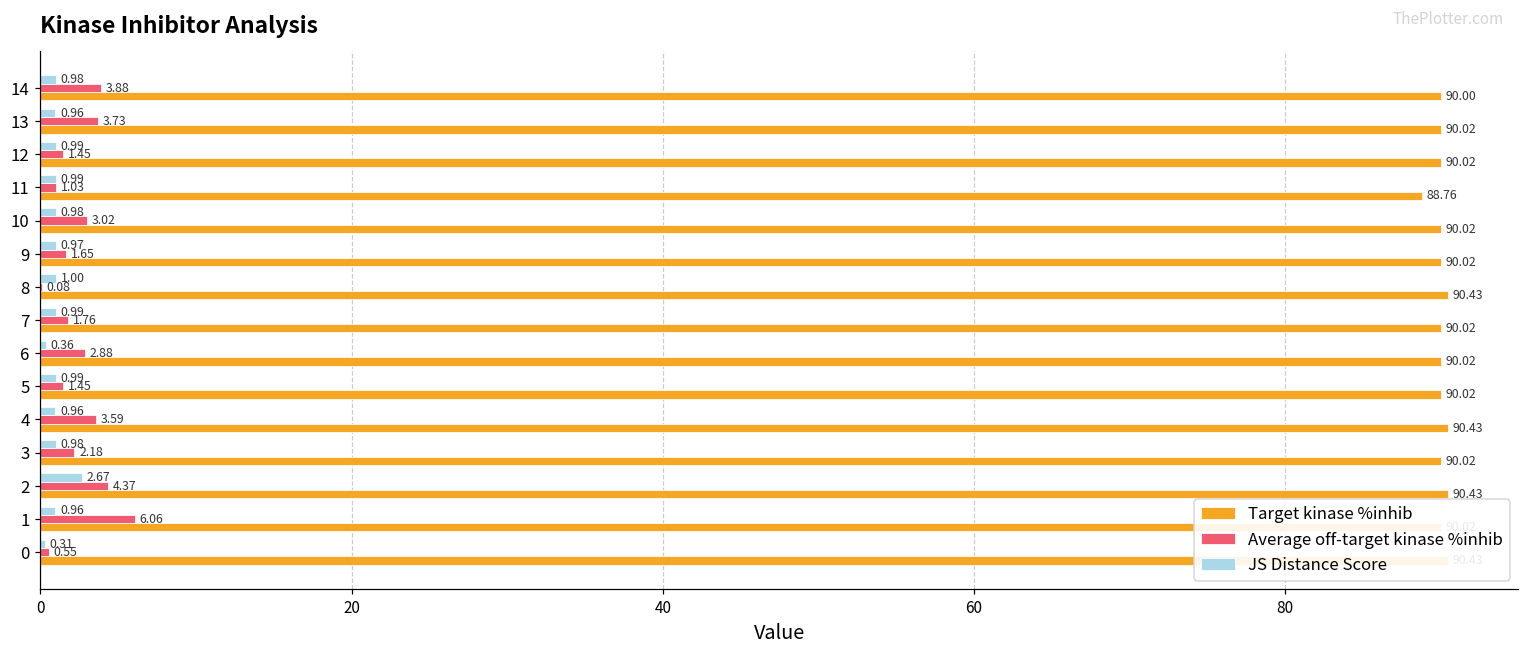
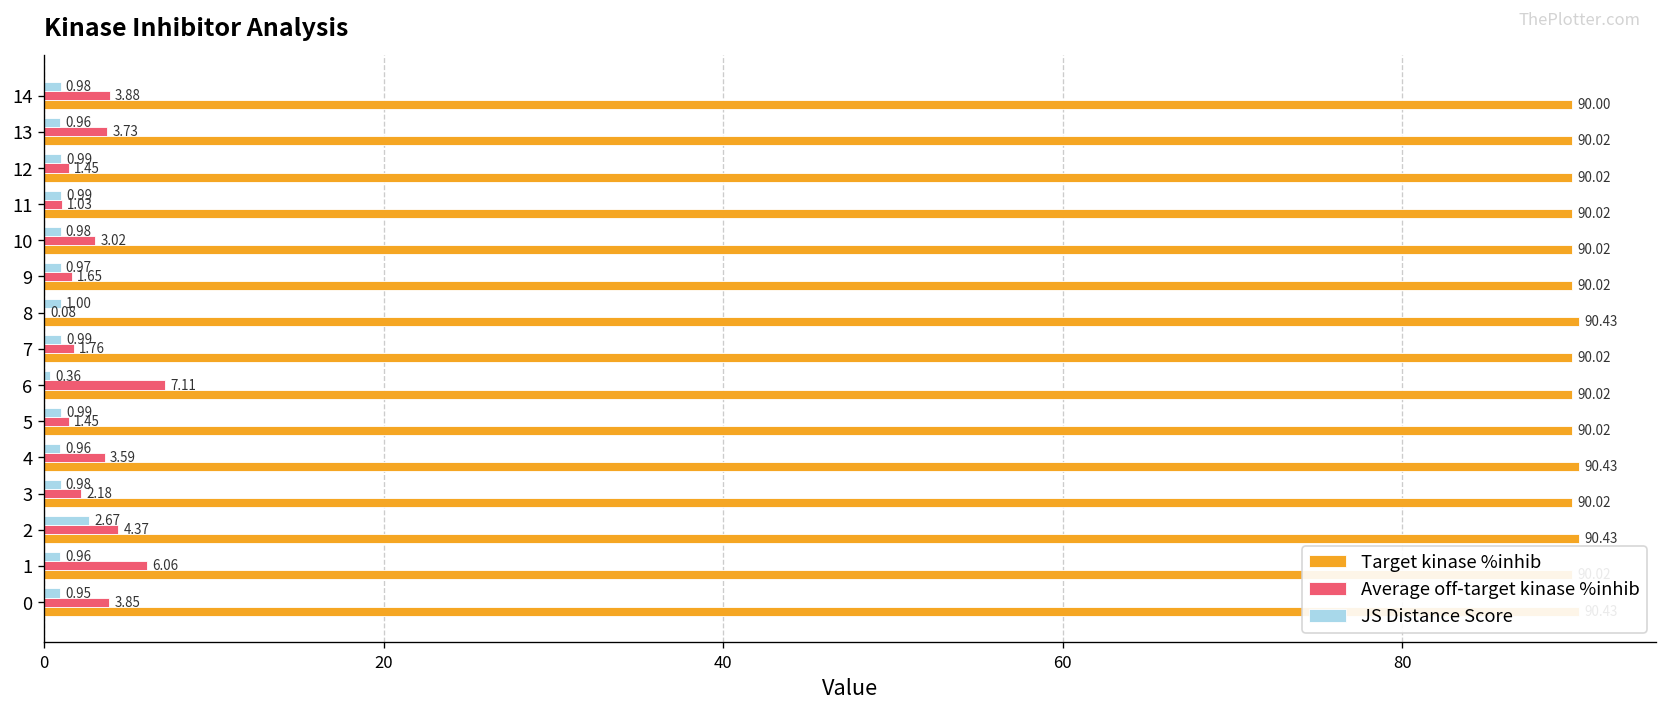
Target kinase %inhib, 11: 88.76 -> 90.02
Average off-target kinase %inhib, 6: 2.88 -> 7.11
JS Distance Score, 0: 0.31 -> 0.95
Average off-target kinase %inhib, 0: 0.55 -> 3.85
